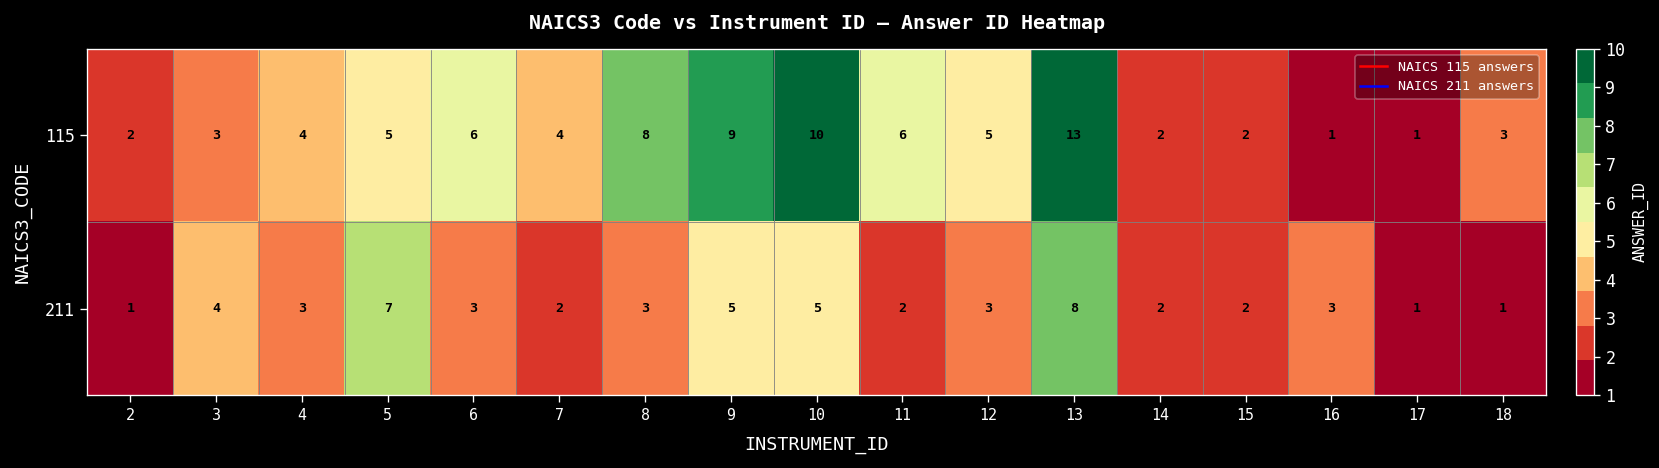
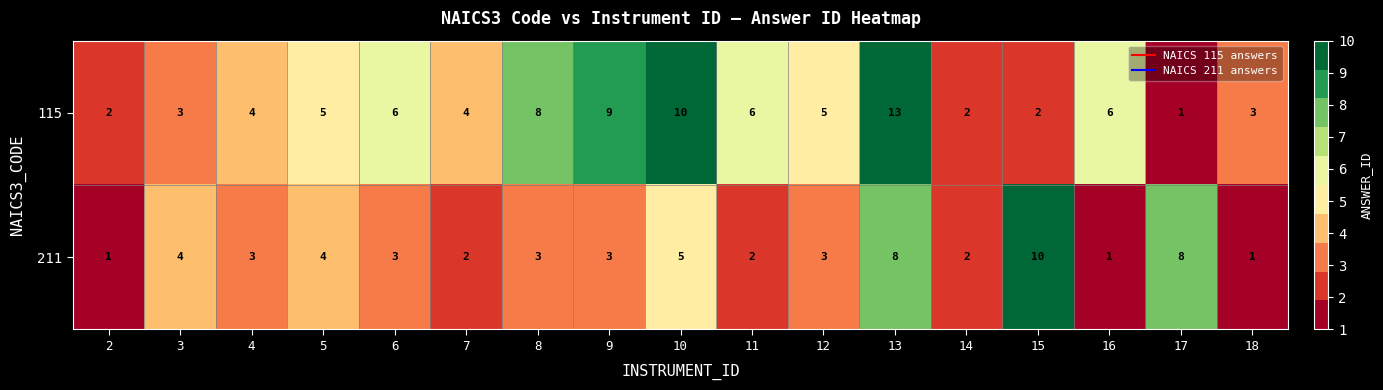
115, 16: 1 -> 6
211, 5: 7 -> 4
211, 9: 5 -> 3
211, 15: 2 -> 10
211, 16: 3 -> 1
211, 17: 1 -> 8
